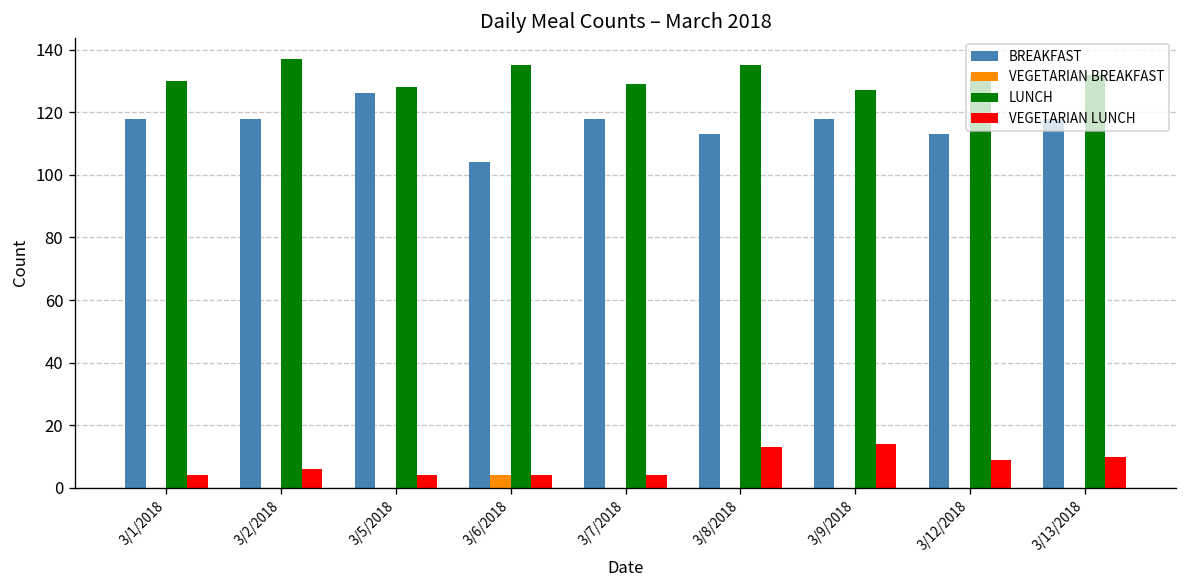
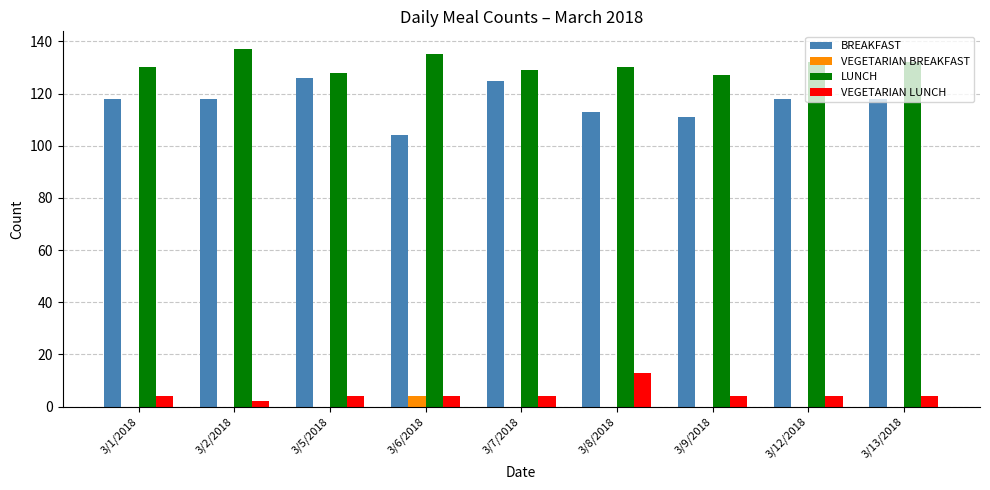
VEGETARIAN LUNCH, 3/2/2018: 6 -> 2
BREAKFAST, 3/7/2018: 118 -> 125
LUNCH, 3/8/2018: 135 -> 130
BREAKFAST, 3/9/2018: 118 -> 111
VEGETARIAN LUNCH, 3/9/2018: 14 -> 4
BREAKFAST, 3/12/2018: 113 -> 118
VEGETARIAN LUNCH, 3/12/2018: 9 -> 4
VEGETARIAN LUNCH, 3/13/2018: 10 -> 4
